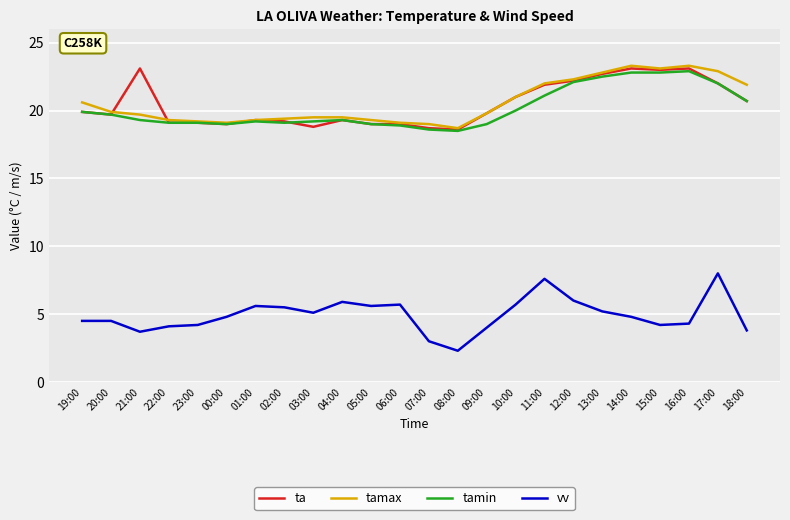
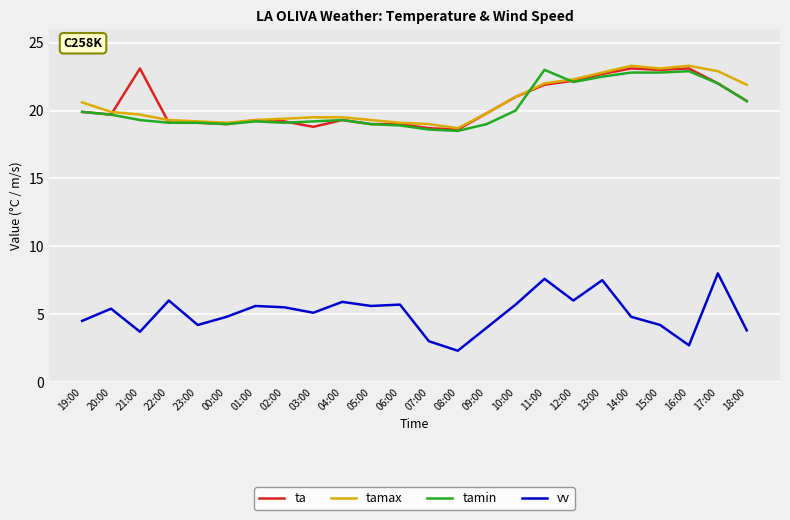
vv, 20:00: 4.5 -> 5.4
vv, 22:00: 4.1 -> 6.0
tamin, 11:00: 21.1 -> 23.0
vv, 13:00: 5.2 -> 7.5
vv, 16:00: 4.3 -> 2.7
